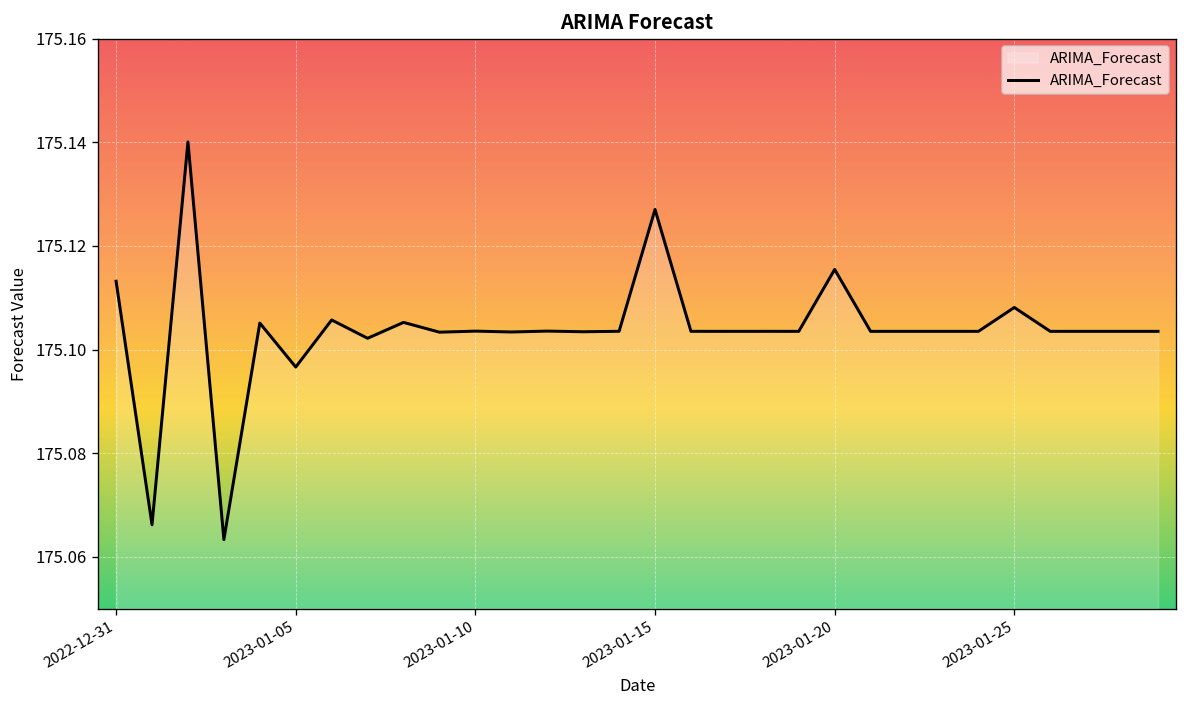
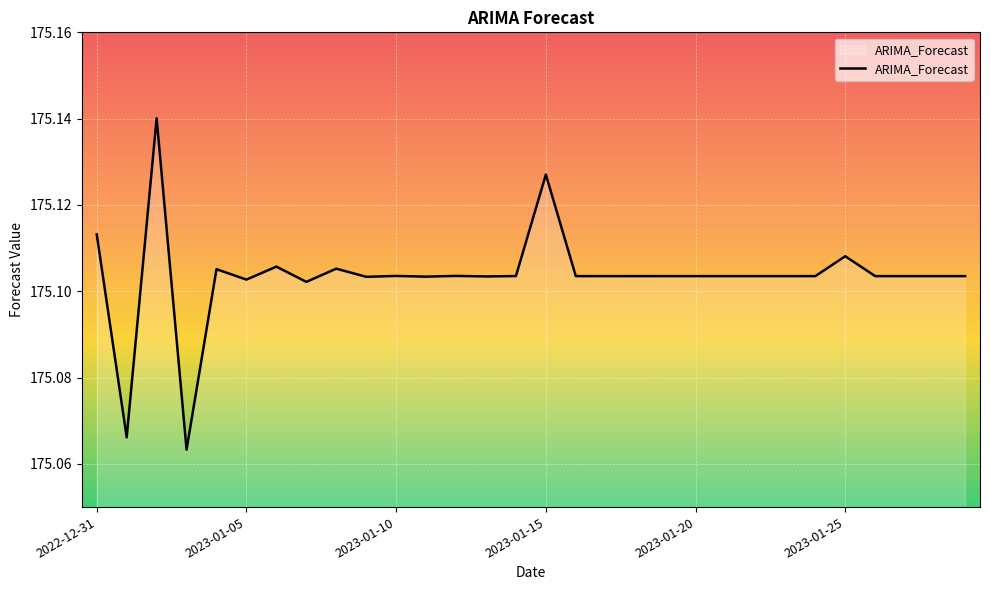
2023-01-05: 175.097 -> 175.103
2023-01-20: 175.115 -> 175.104
